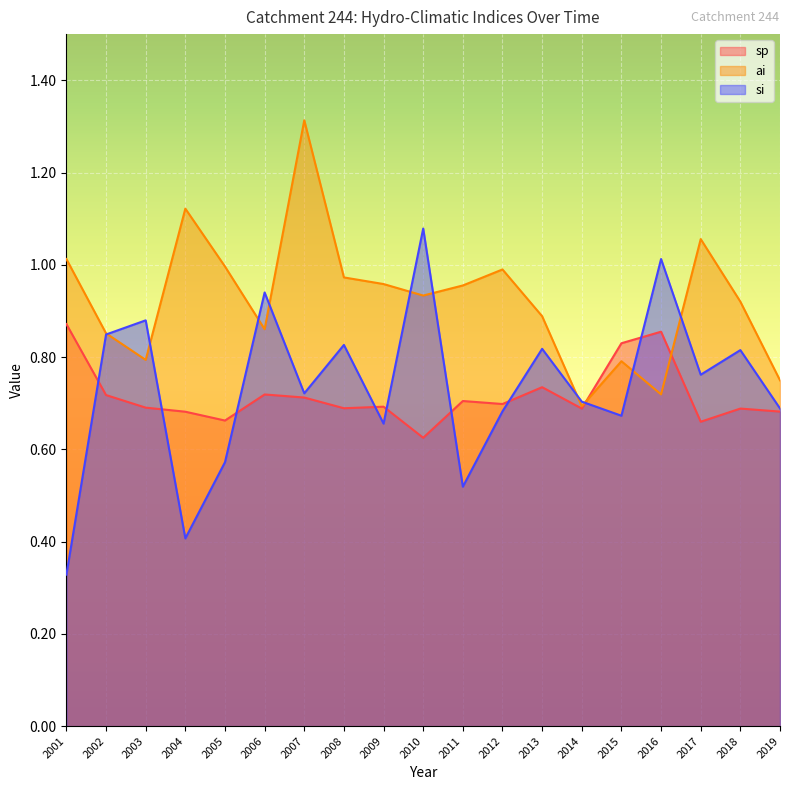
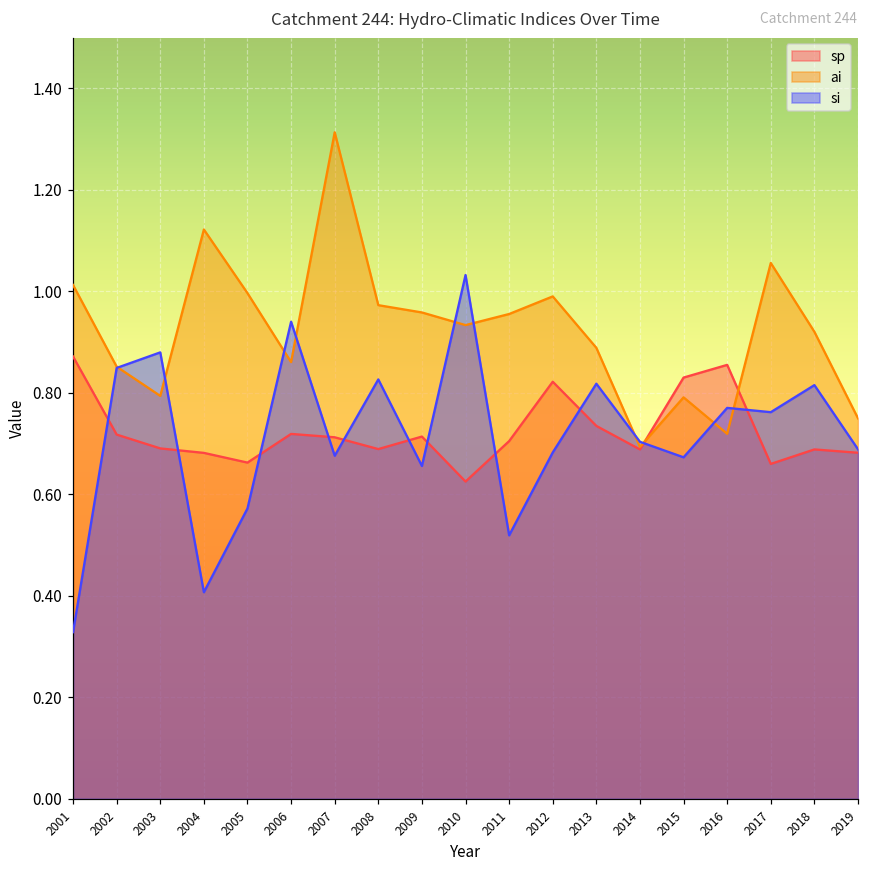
si, 2007: 0.72 -> 0.68
sp, 2009: 0.69 -> 0.71
si, 2010: 1.08 -> 1.03
sp, 2012: 0.70 -> 0.82
si, 2016: 1.01 -> 0.77
